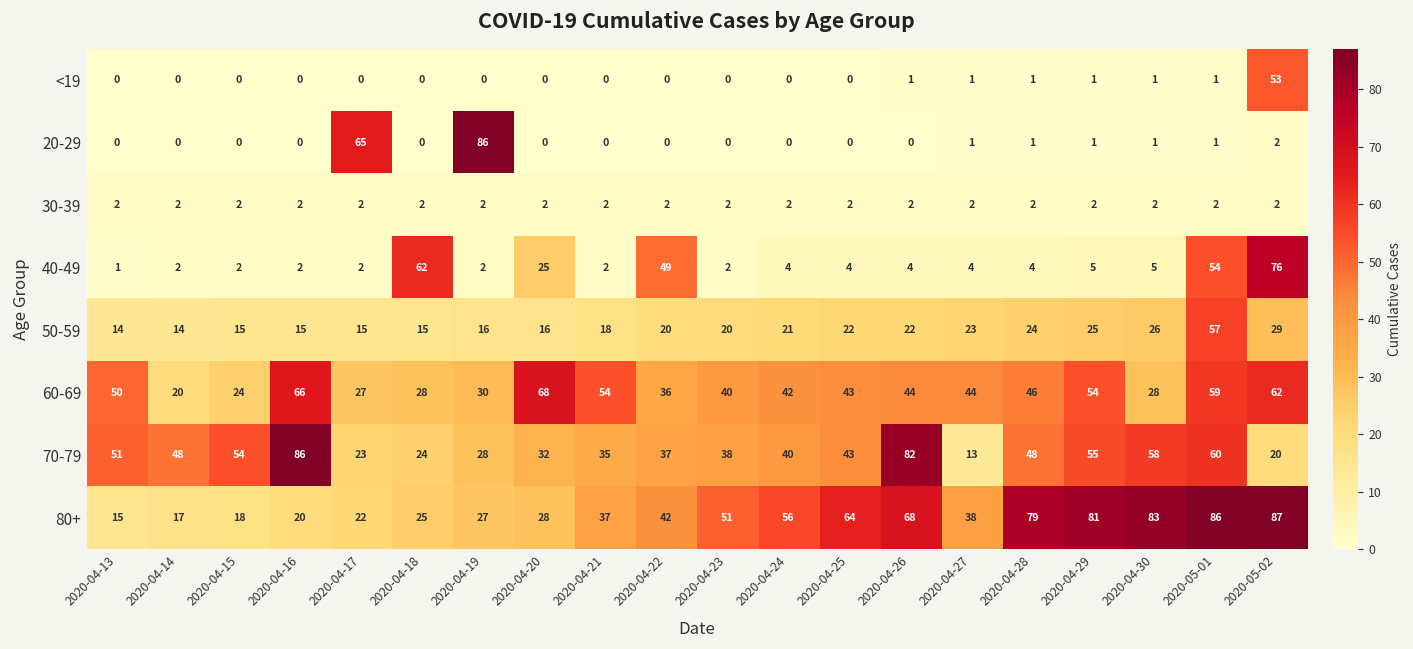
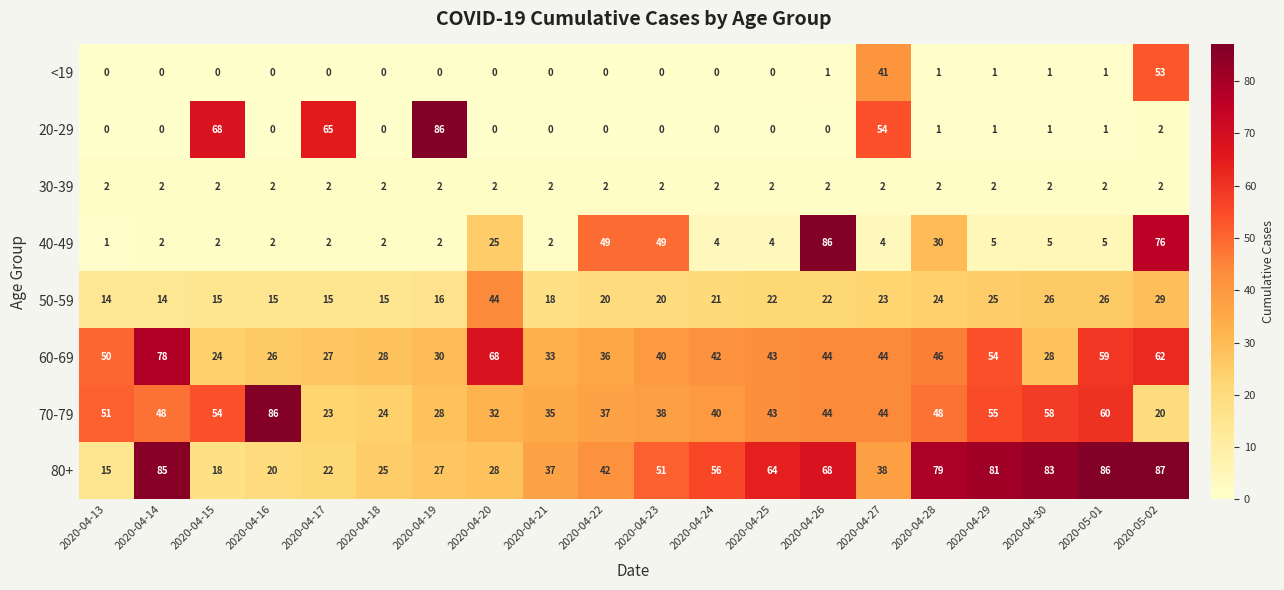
<19, 2020-04-27: 1 -> 41
20-29, 2020-04-15: 0 -> 68
20-29, 2020-04-27: 1 -> 54
40-49, 2020-04-18: 62 -> 2
40-49, 2020-04-23: 2 -> 49
40-49, 2020-04-26: 4 -> 86
40-49, 2020-04-28: 4 -> 30
40-49, 2020-05-01: 54 -> 5
50-59, 2020-04-20: 16 -> 44
50-59, 2020-05-01: 57 -> 26
60-69, 2020-04-14: 20 -> 78
60-69, 2020-04-16: 66 -> 26
60-69, 2020-04-21: 54 -> 33
70-79, 2020-04-26: 82 -> 44
70-79, 2020-04-27: 13 -> 44
80+, 2020-04-14: 17 -> 85
